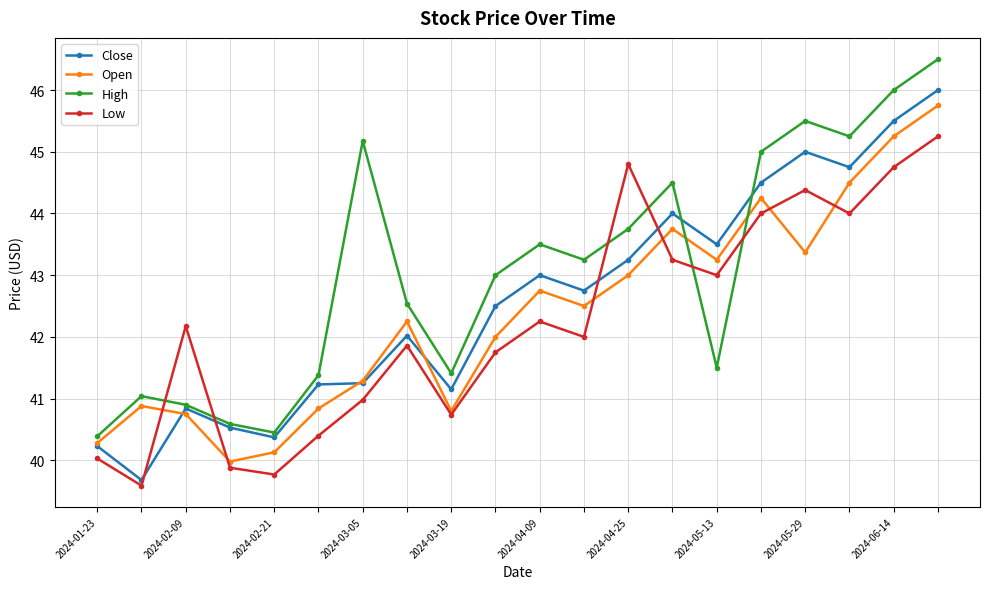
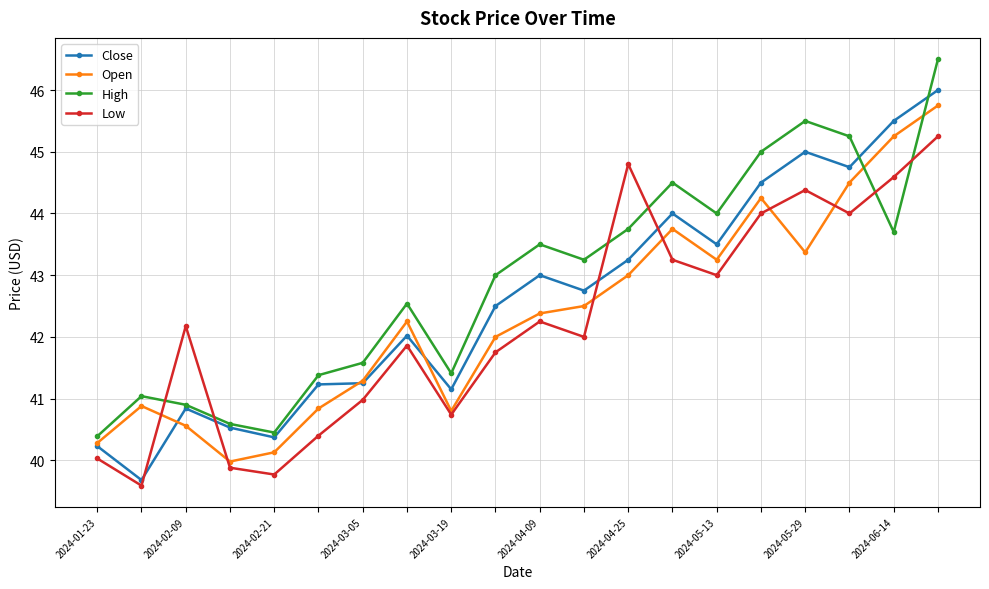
Open, 2024-02-09: 40.8 -> 40.6
High, 2024-03-05: 45.2 -> 41.6
Open, 2024-04-09: 42.8 -> 42.4
High, 2024-05-13: 41.5 -> 44.0
High, 2024-06-14: 46.0 -> 43.7
Low, 2024-06-14: 44.8 -> 44.6
